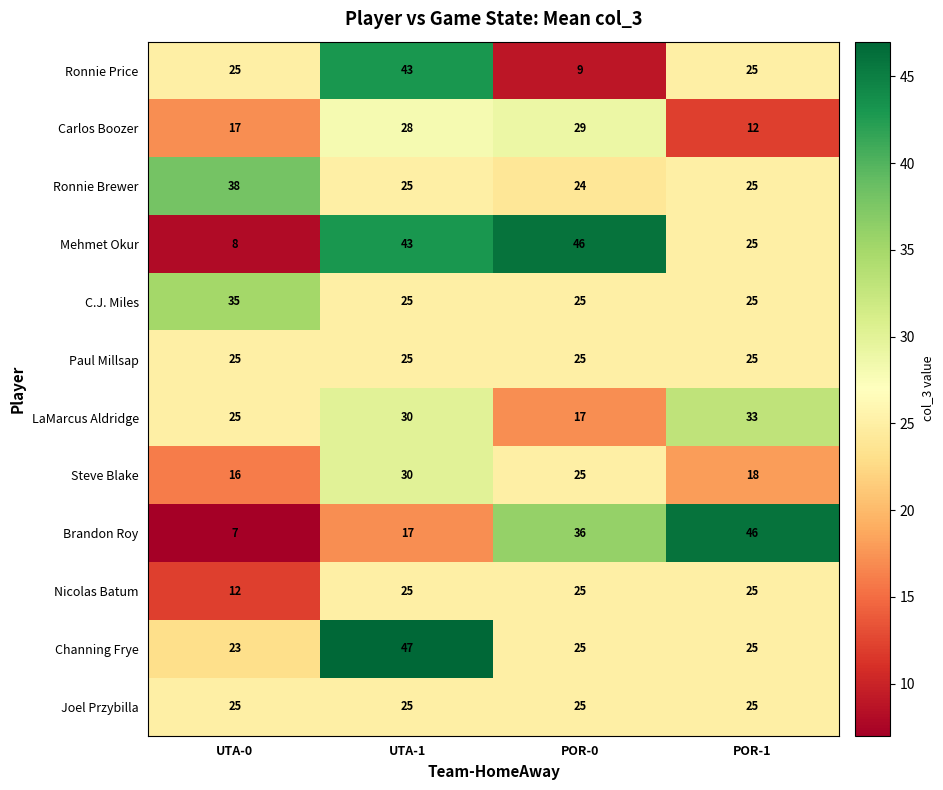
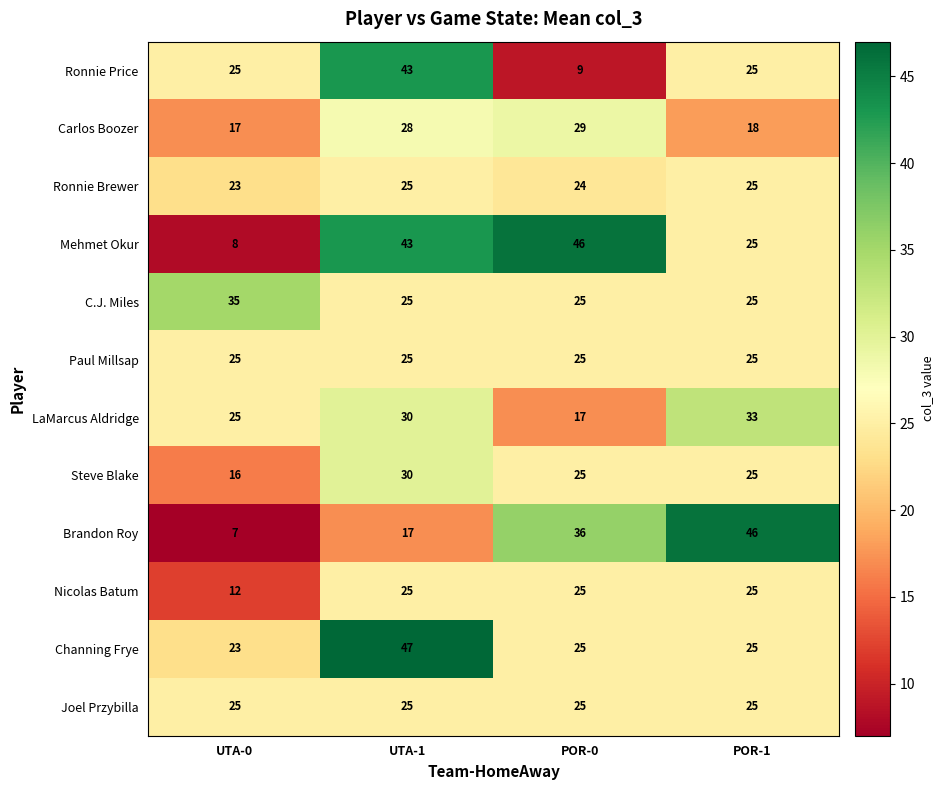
Carlos Boozer, POR-1: 12 -> 18
Ronnie Brewer, UTA-0: 38 -> 23
Steve Blake, POR-1: 18 -> 25
